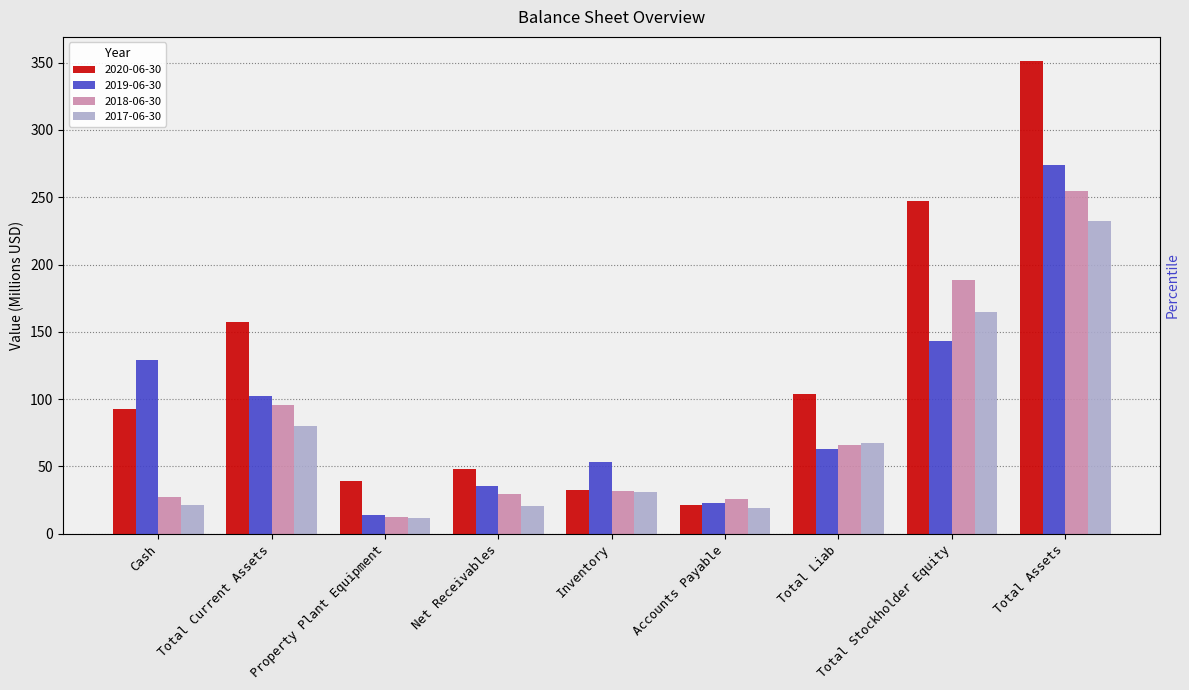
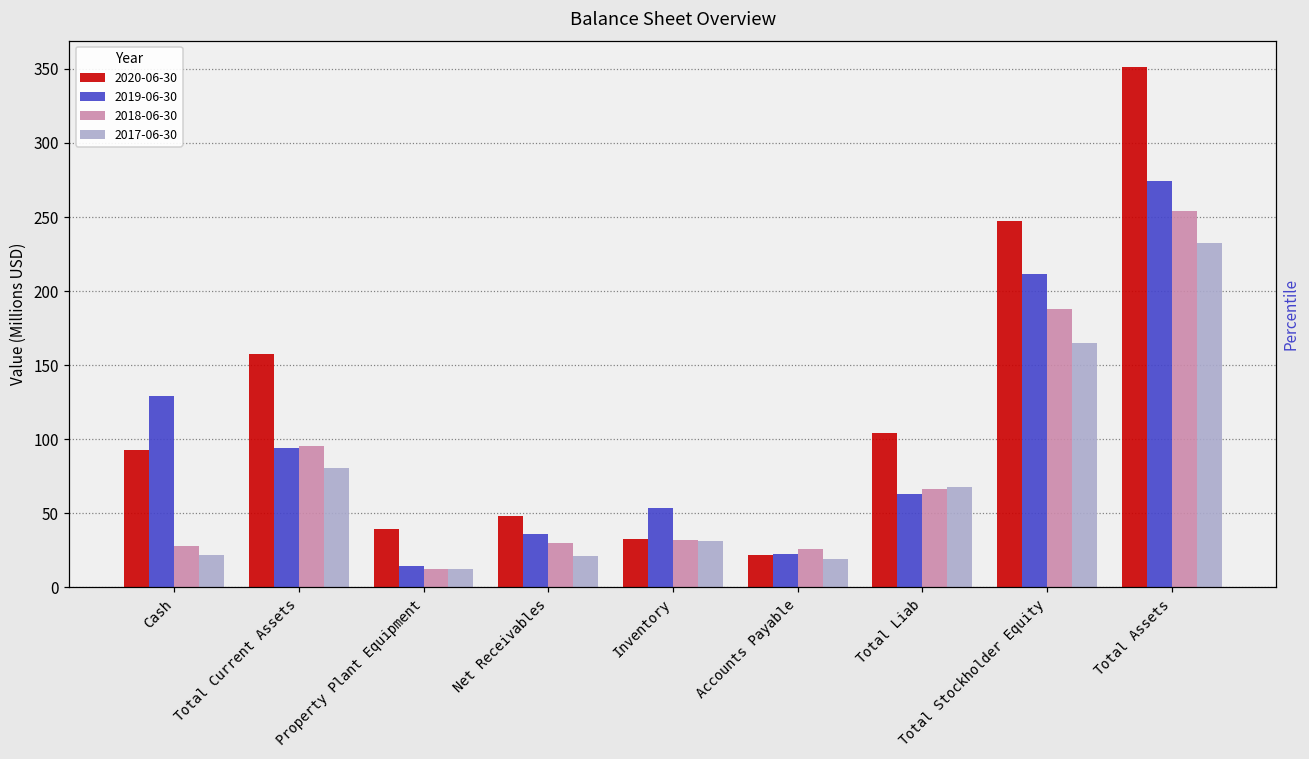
2019-06-30, Total Current Assets: 103 -> 94
2019-06-30, Total Stockholder Equity: 143 -> 211
